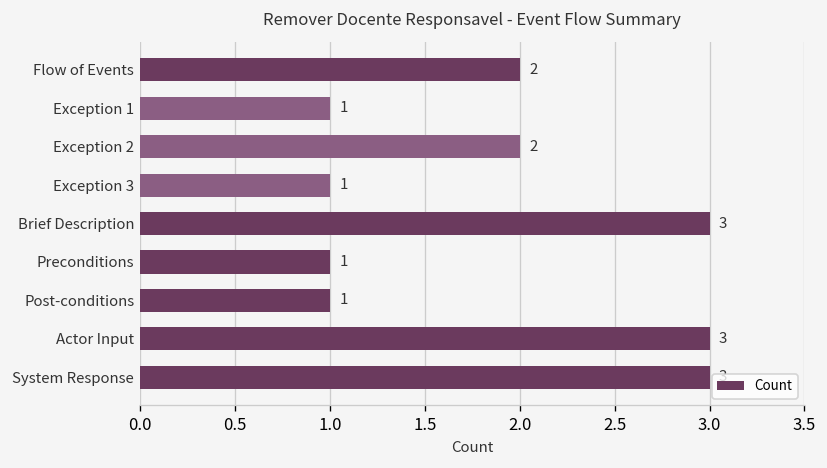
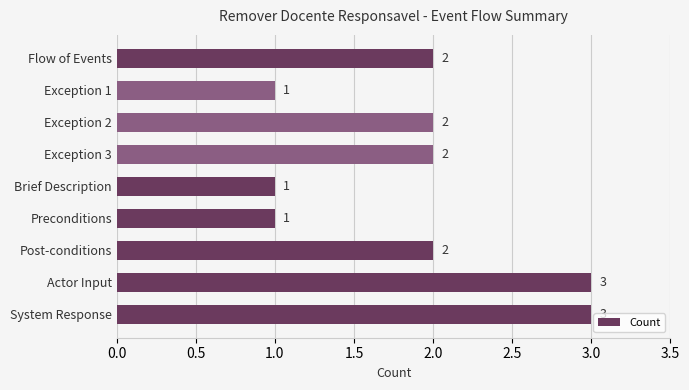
Exception 3: 1 -> 2
Brief Description: 3 -> 1
Post-conditions: 1 -> 2
